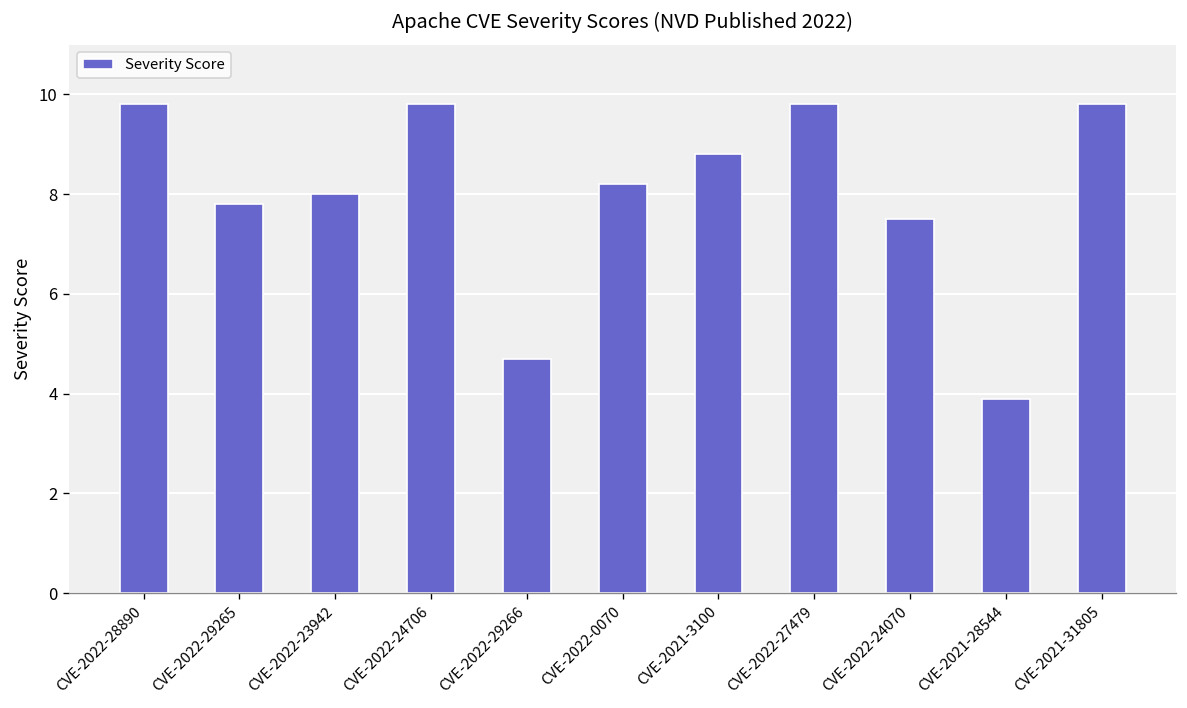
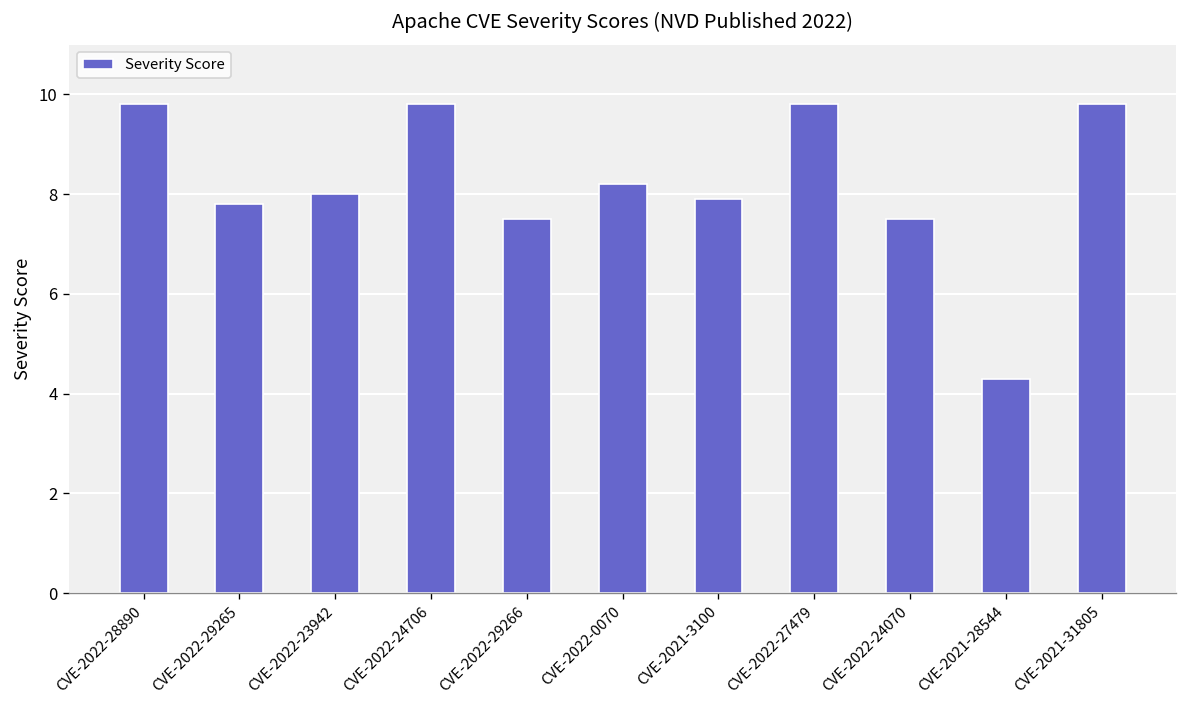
CVE-2022-29266: 4.7 -> 7.5
CVE-2021-3100: 8.8 -> 7.9
CVE-2021-28544: 3.9 -> 4.3
